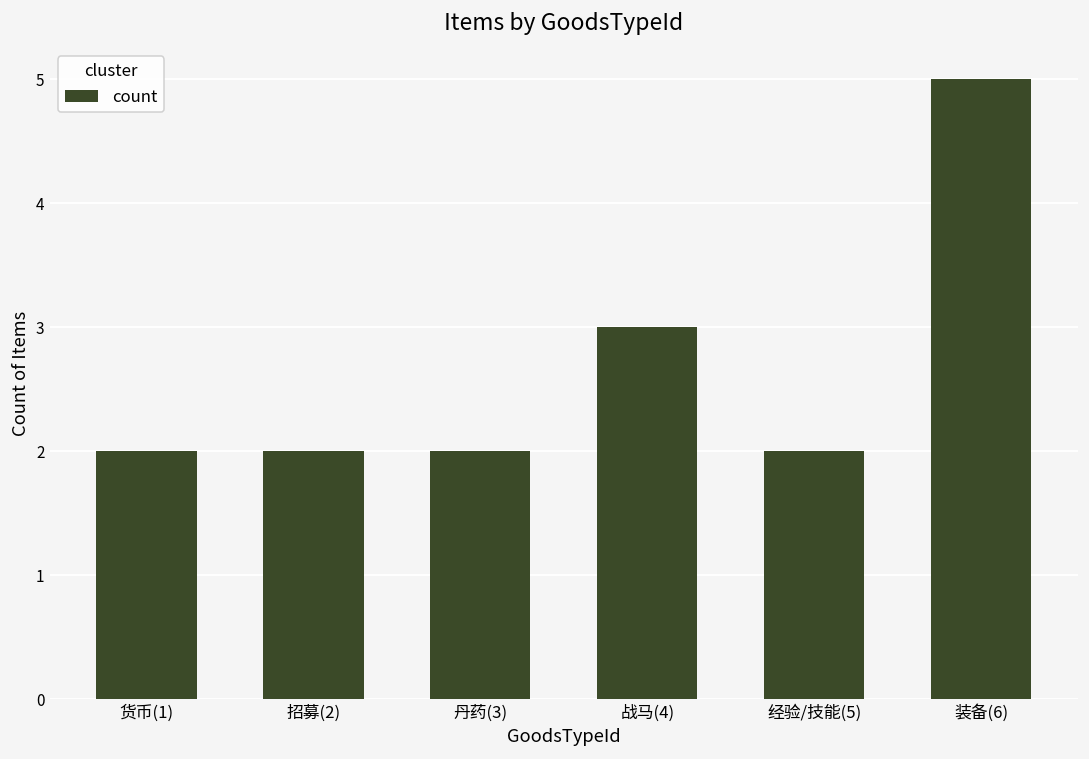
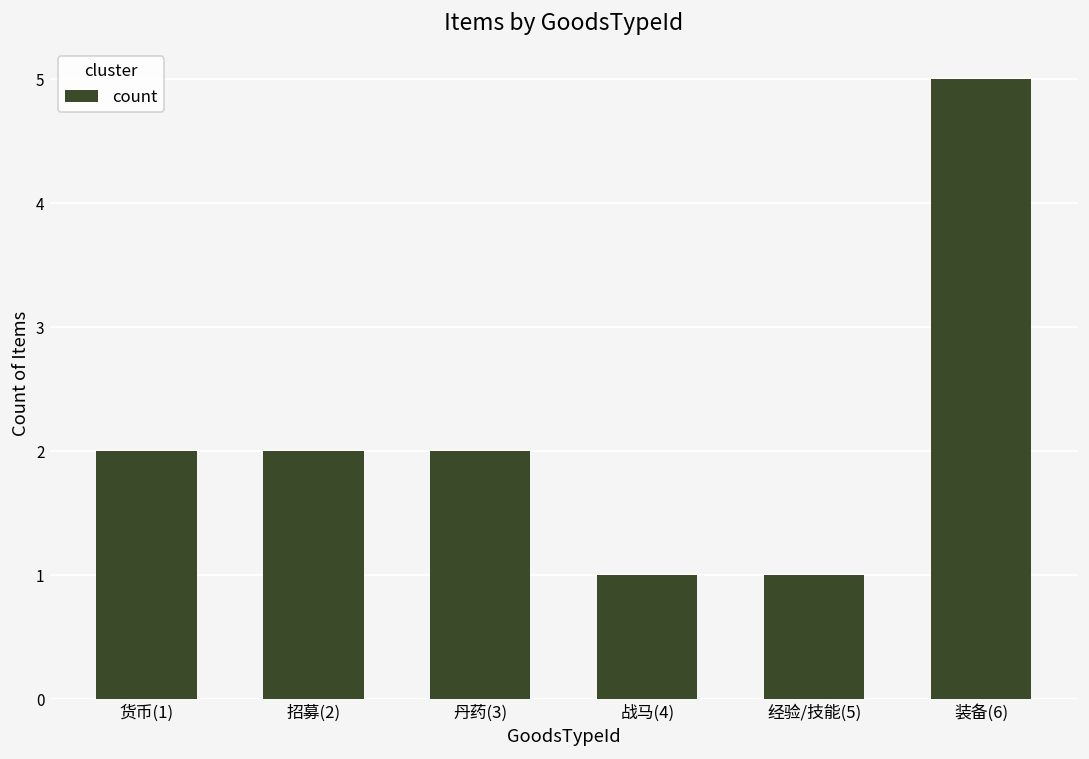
战马(4): 3 -> 1
经验/技能(5): 2 -> 1
